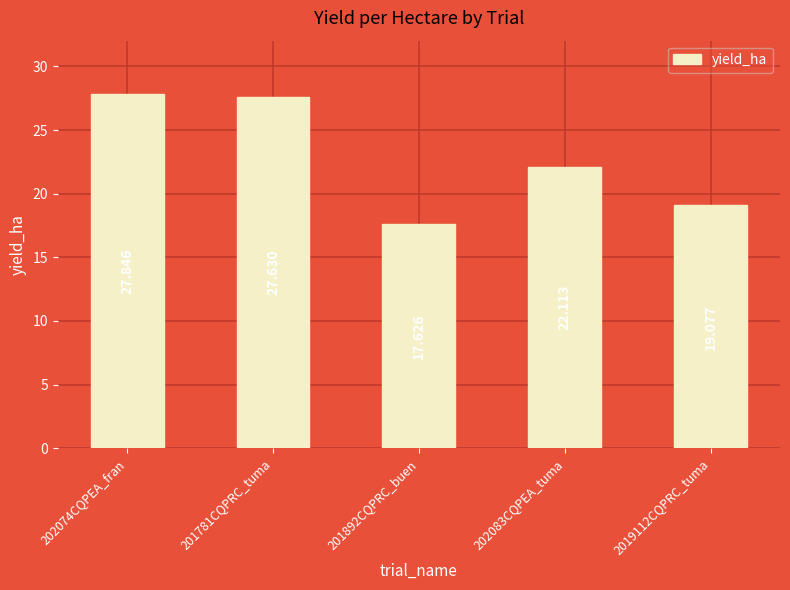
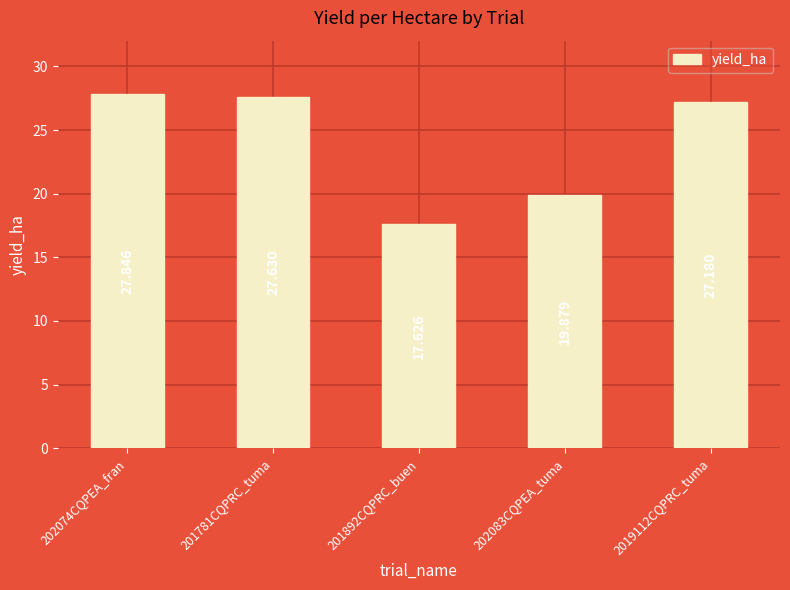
202083CQPEA_tuma: 22.113 -> 19.879
2019112CQPRC_tuma: 19.077 -> 27.180
